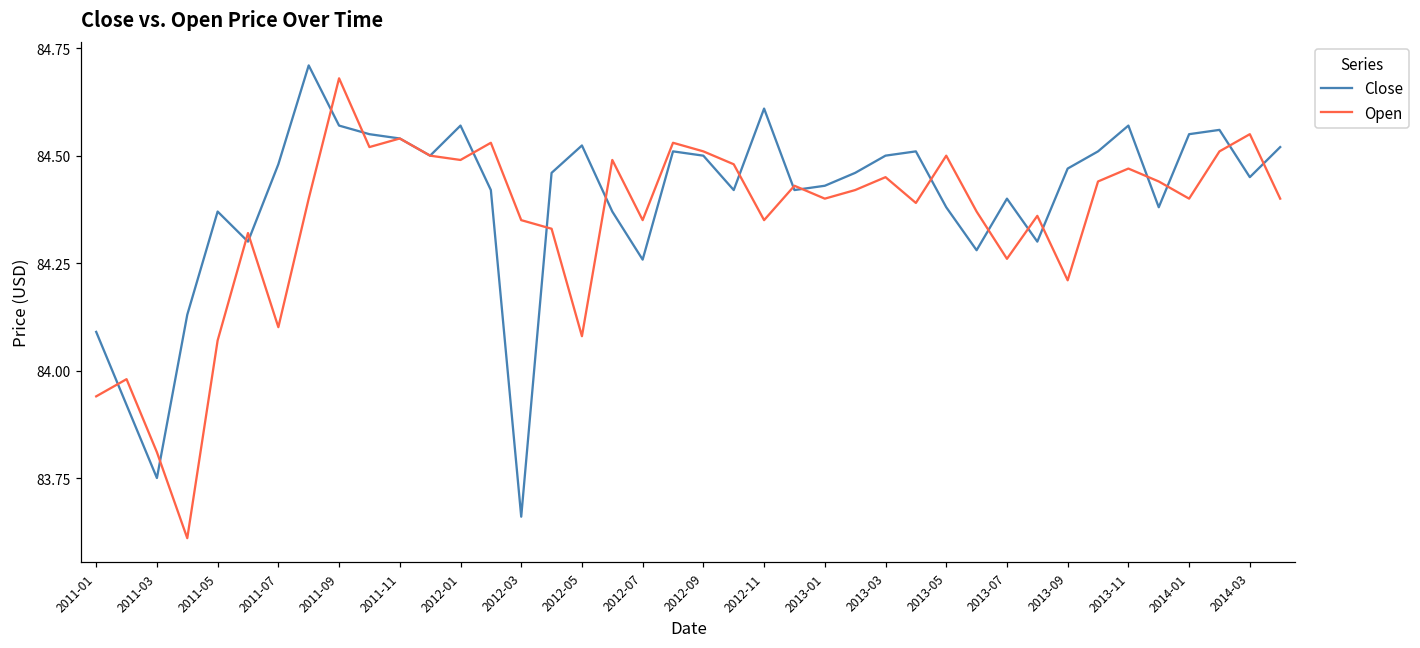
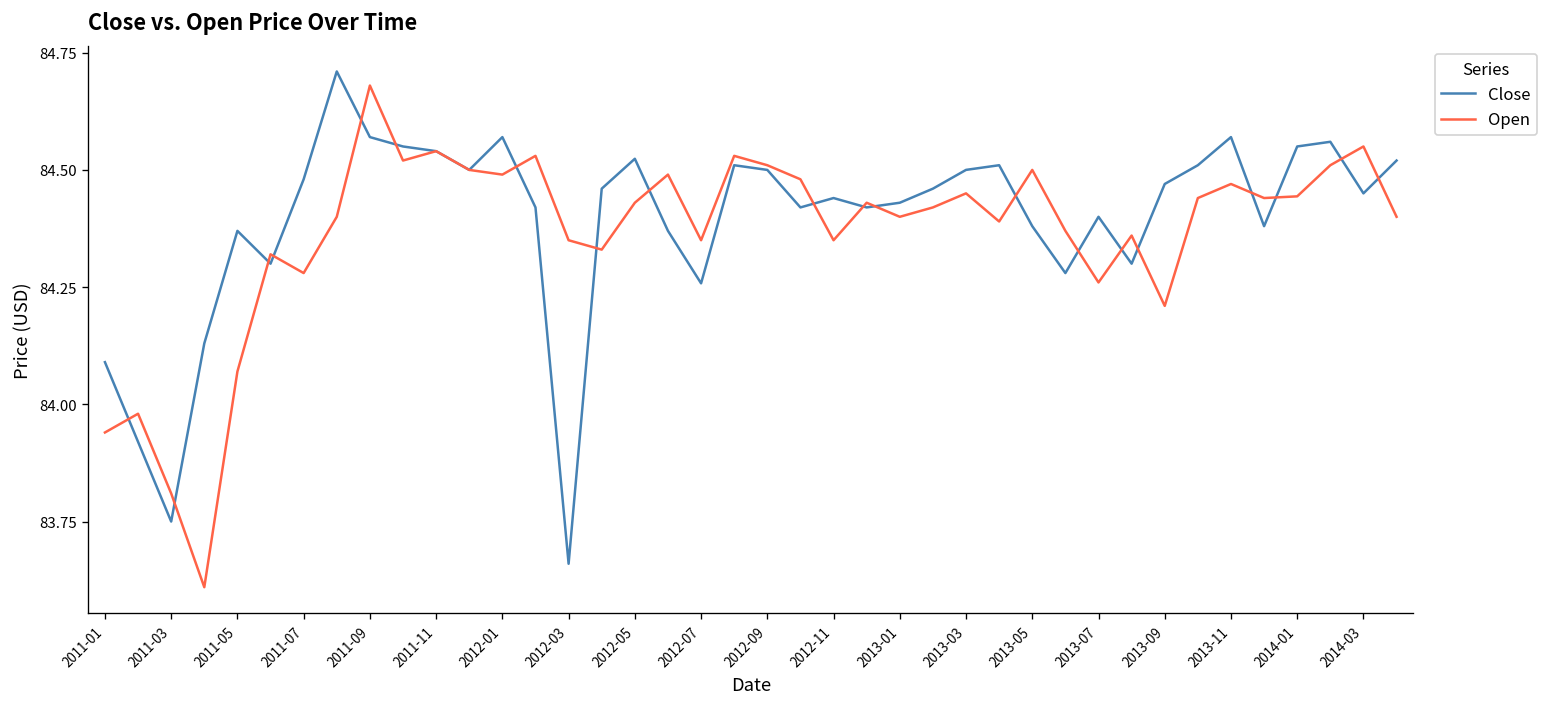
Open, 2011-07: 84.10 -> 84.28
Open, 2012-05: 84.08 -> 84.43
Close, 2012-11: 84.61 -> 84.44
Open, 2014-01: 84.40 -> 84.44
